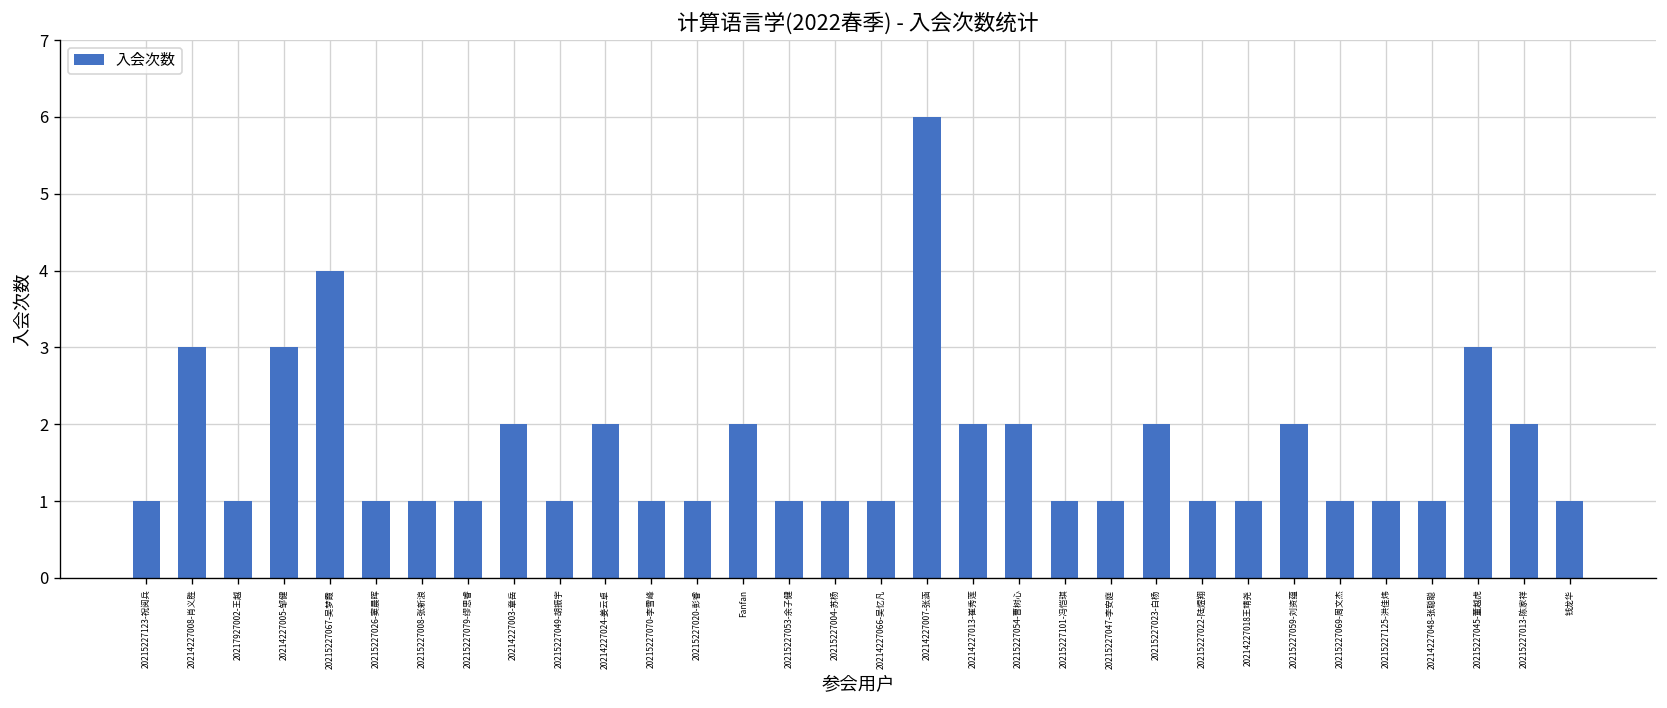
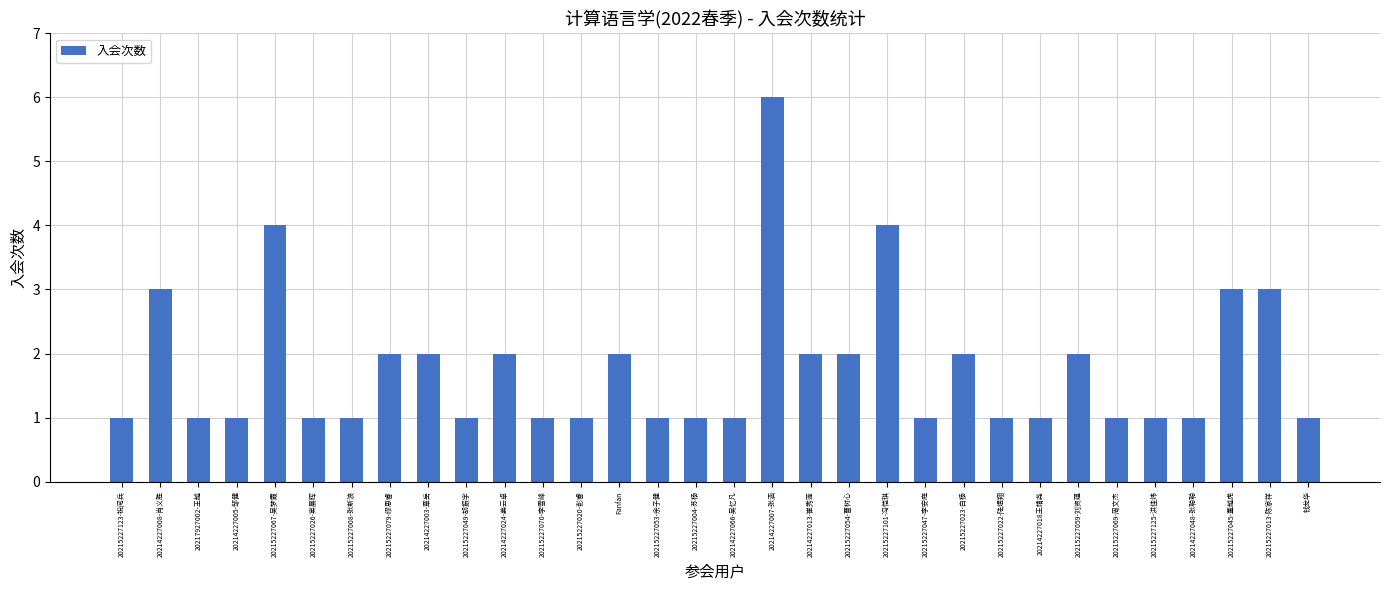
20214227005-邹健: 3 -> 1
20215227079-缪思睿: 1 -> 2
20215227101-冯恺琪: 1 -> 4
20215227013-陈家祥: 2 -> 3
